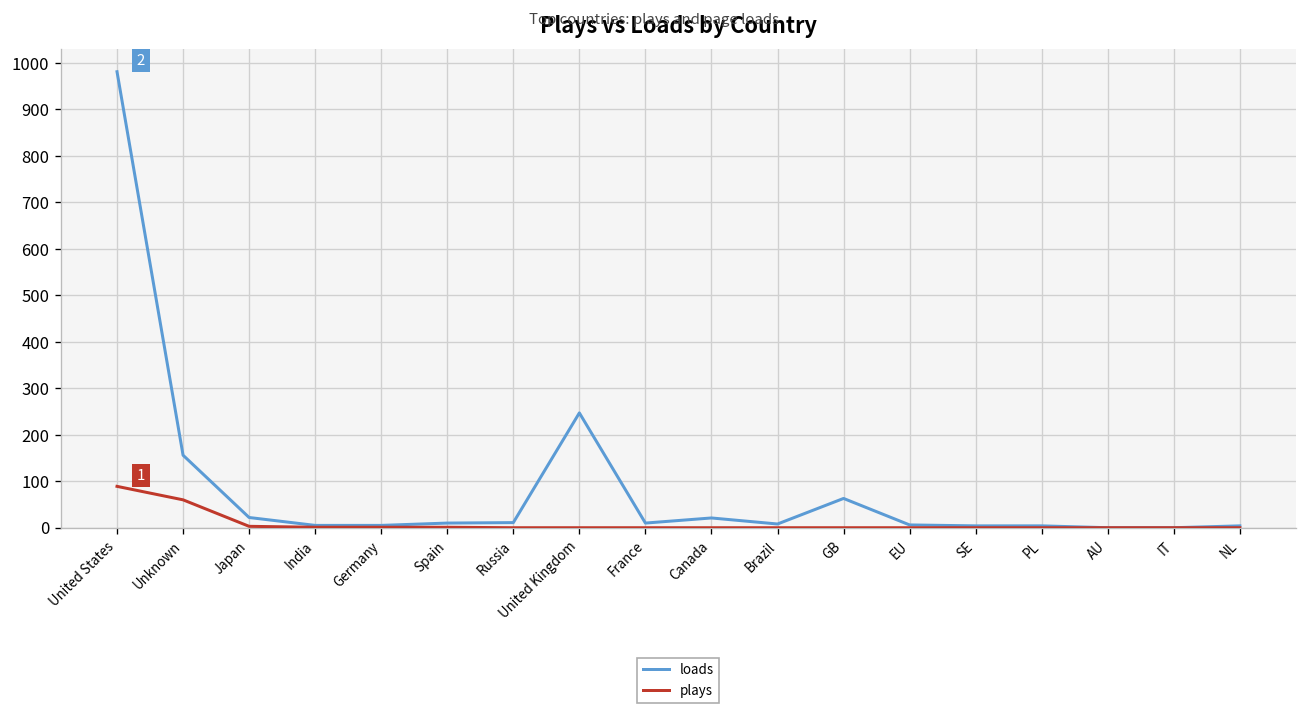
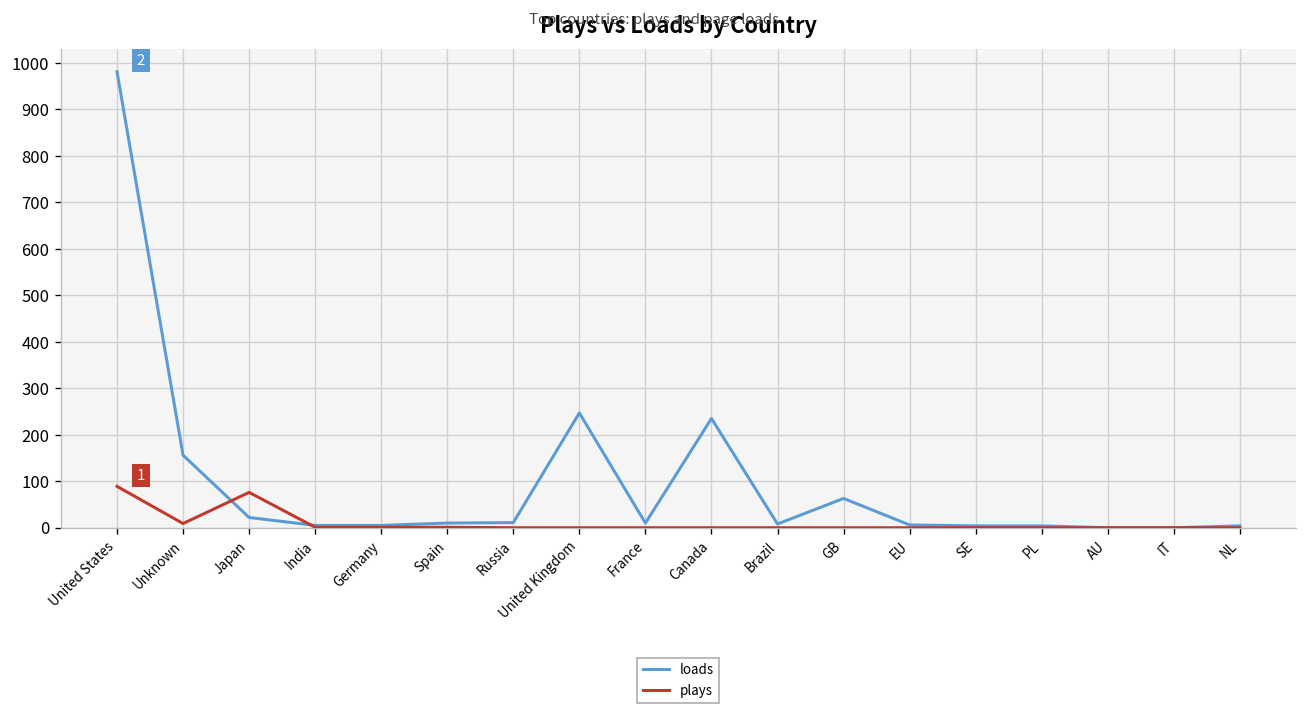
plays, Unknown: 60 -> 10
plays, Japan: 0 -> 80
loads, Canada: 20 -> 240
